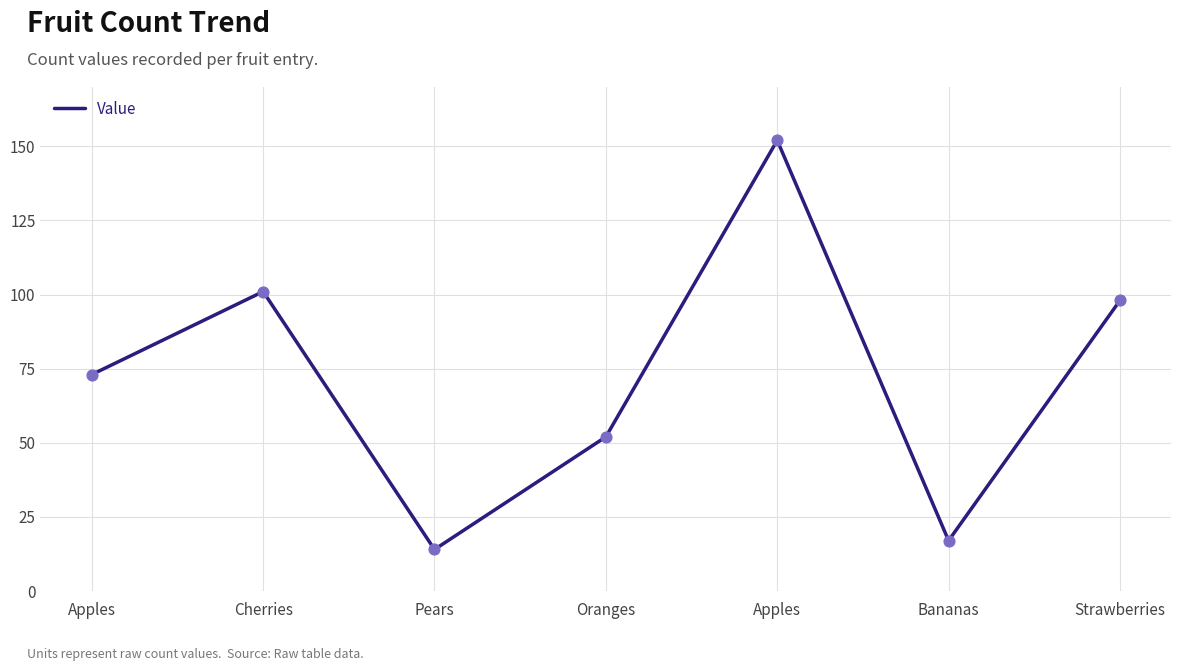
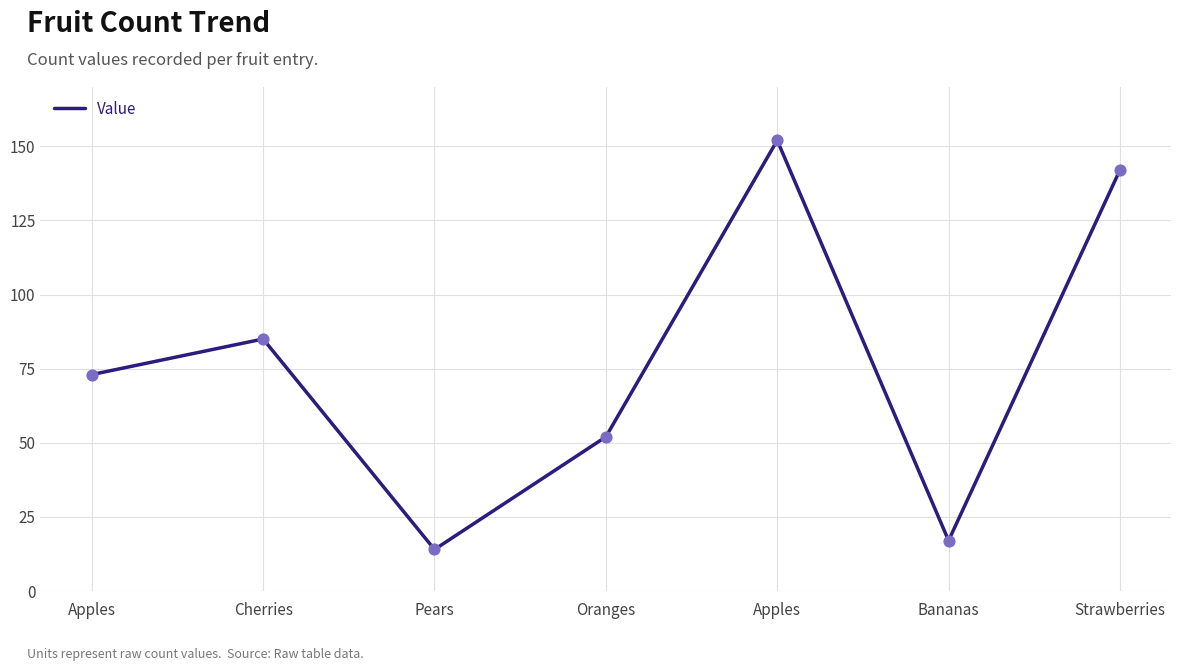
Cherries: 101 -> 85
Strawberries: 98 -> 142
